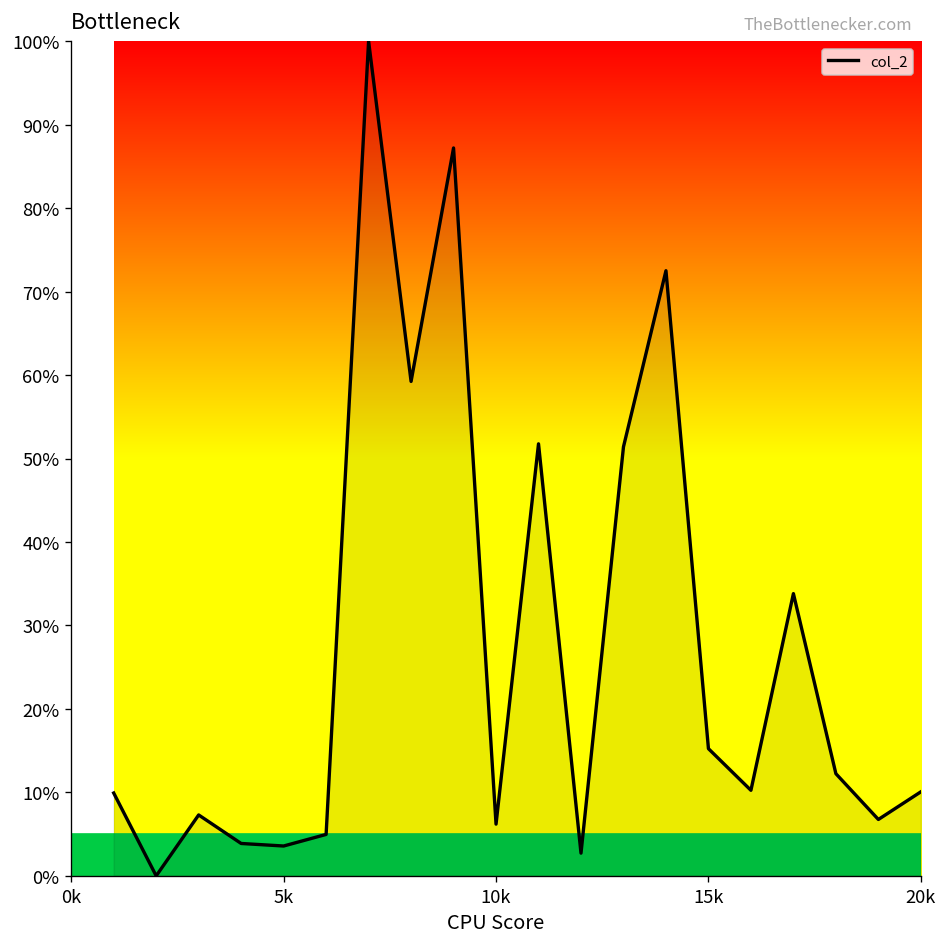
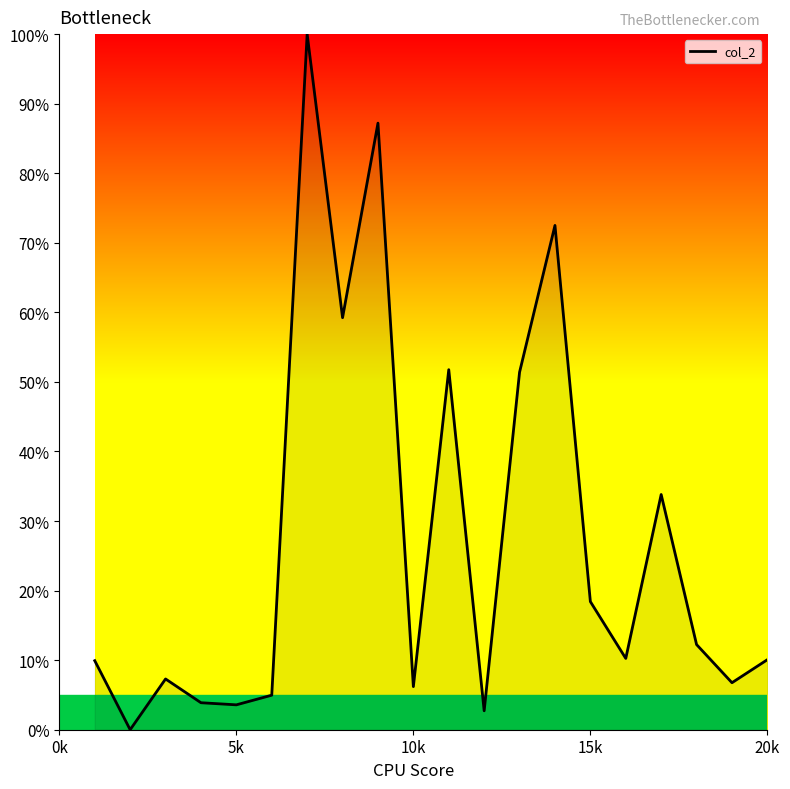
15k: 15% -> 18%
